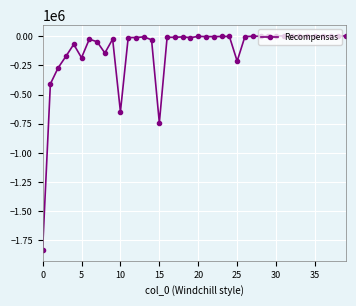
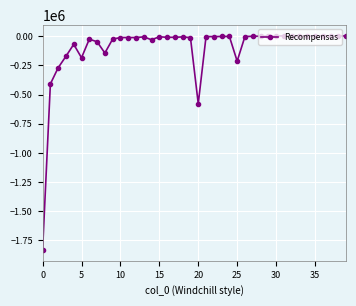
10: -650000 -> -10000
15: -740000 -> 0
20: 0 -> -580000
